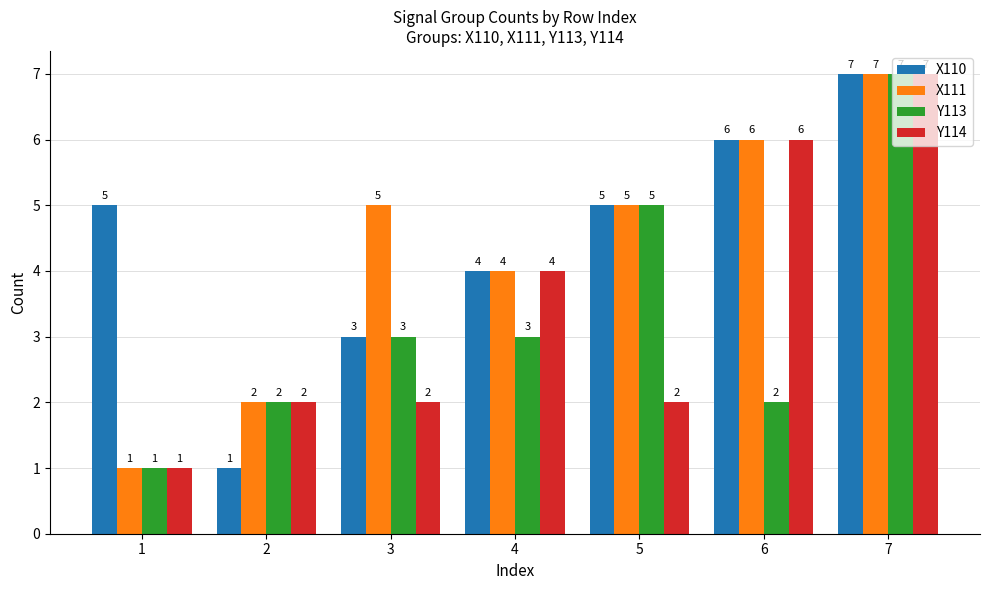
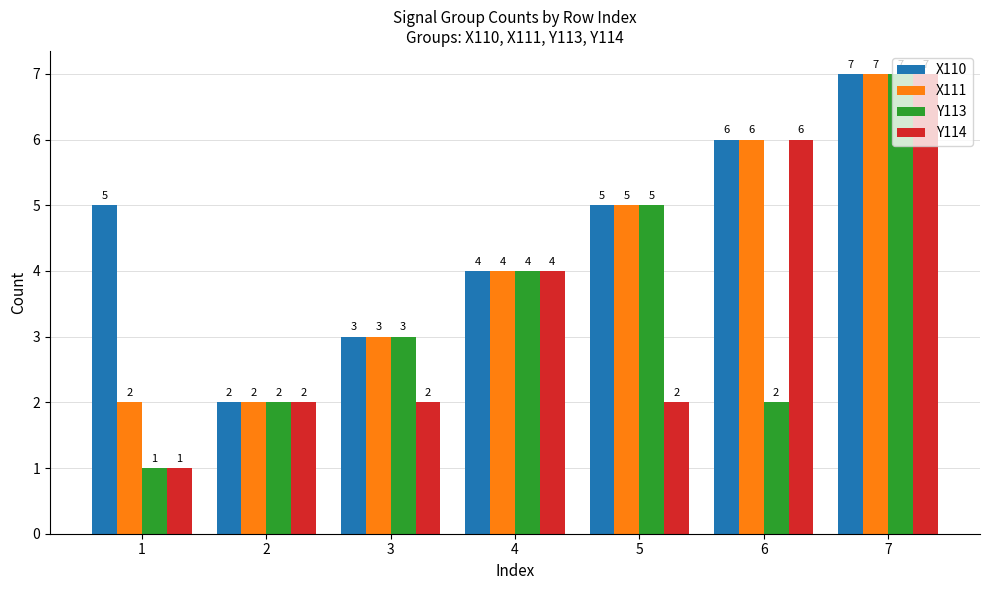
X111, 1: 1 -> 2
X110, 2: 1 -> 2
X111, 3: 5 -> 3
Y113, 4: 3 -> 4
